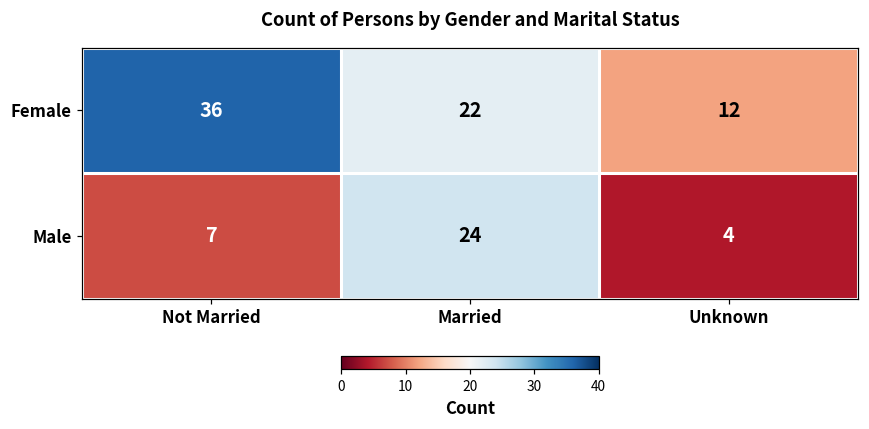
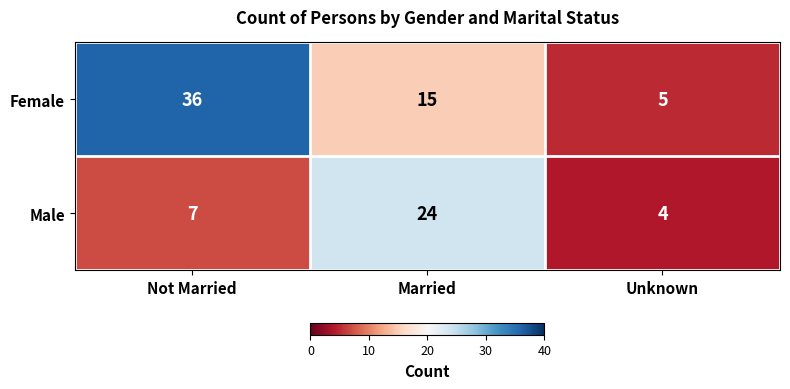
Female, Married: 22 -> 15
Female, Unknown: 12 -> 5
